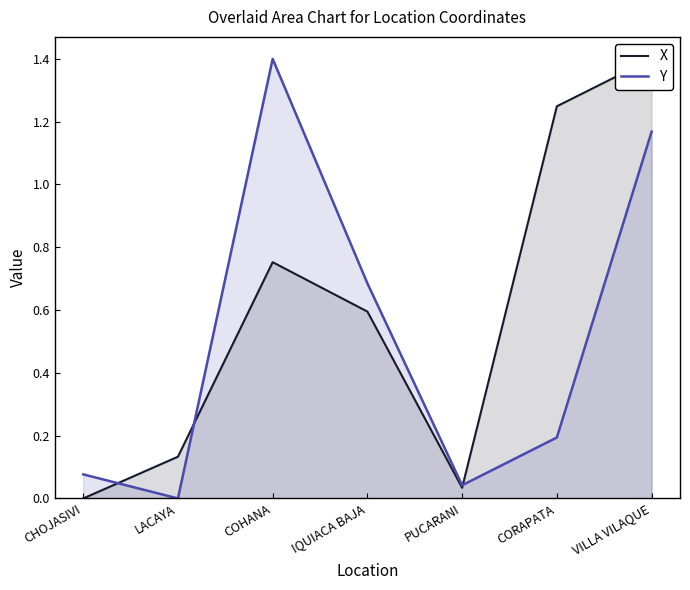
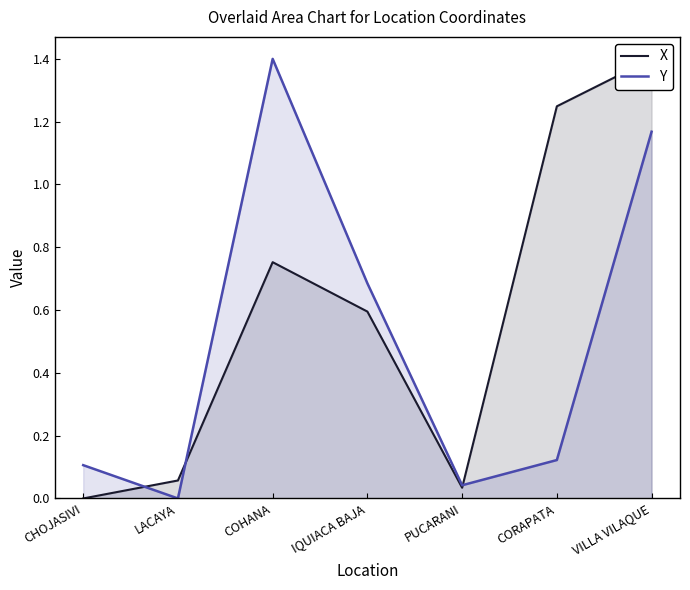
Y, CHOJASIVI: 0.08 -> 0.11
X, LACAYA: 0.13 -> 0.06
Y, CORAPATA: 0.19 -> 0.12
